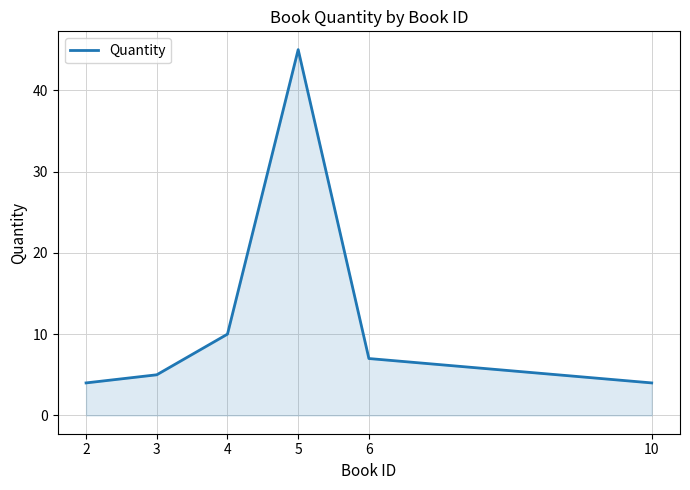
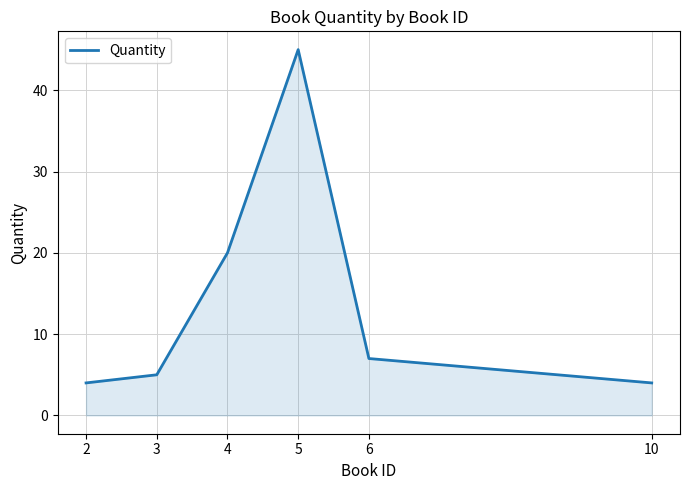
4: 10 -> 20
